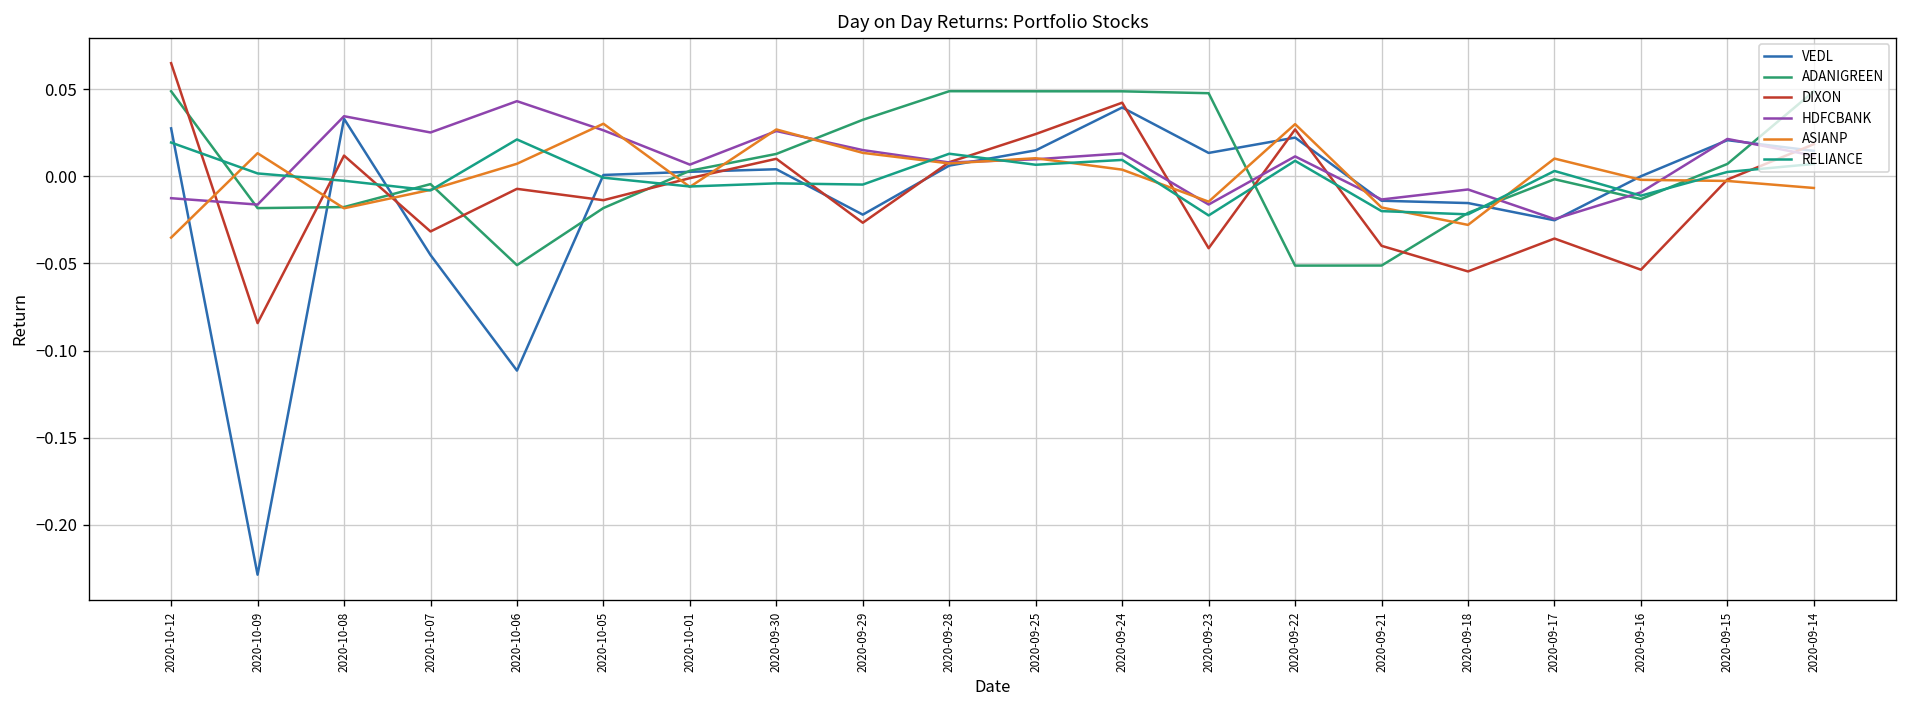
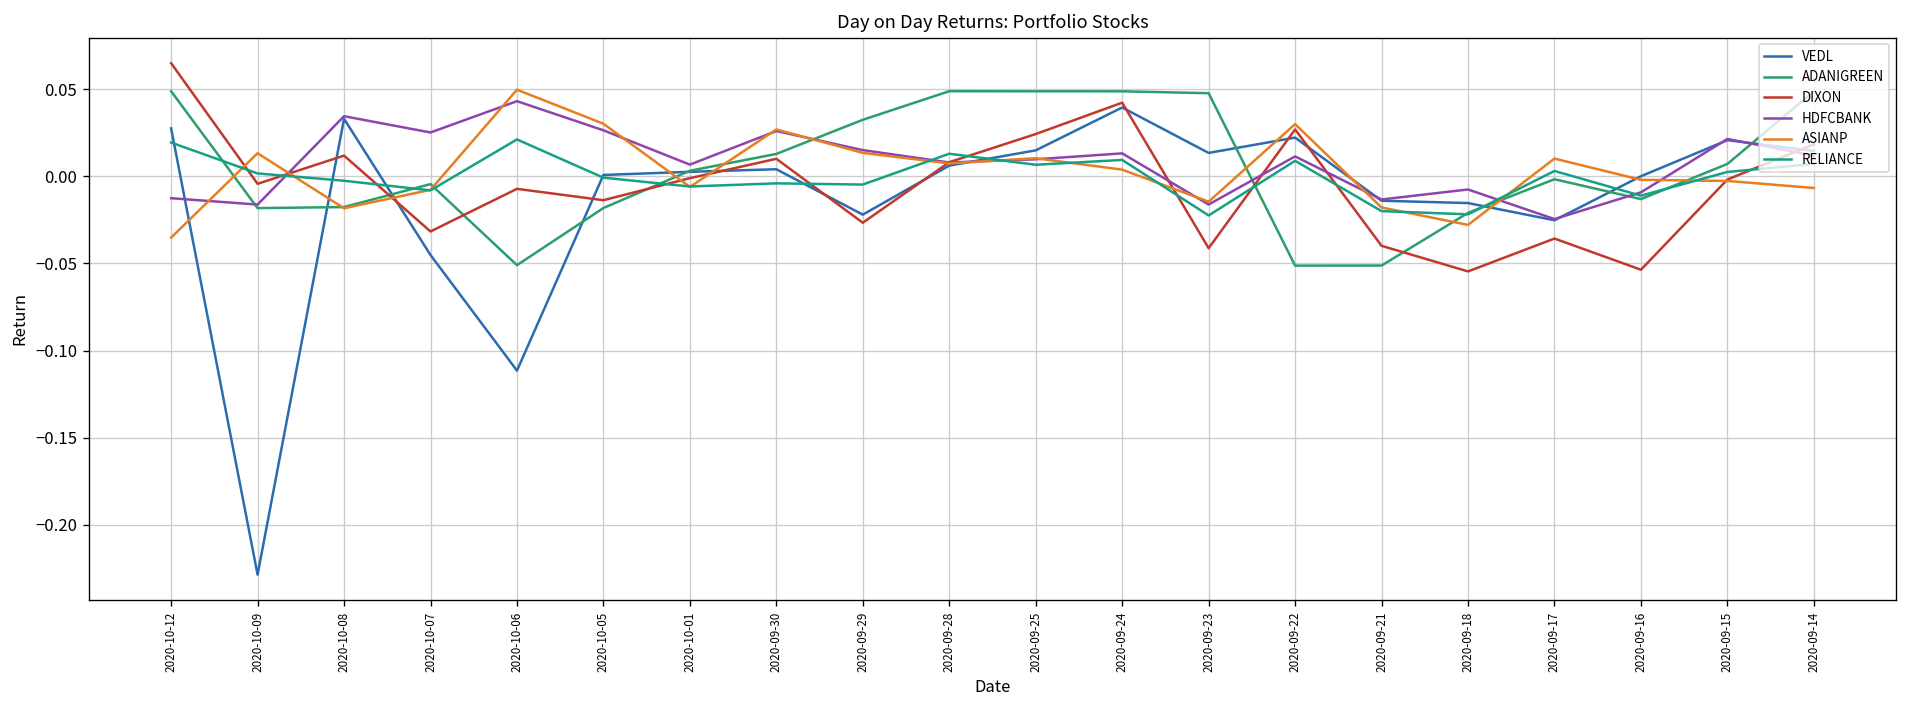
DIXON, 2020-10-09: -0.084 -> -0.004
ASIANP, 2020-10-06: 0.007 -> 0.050
